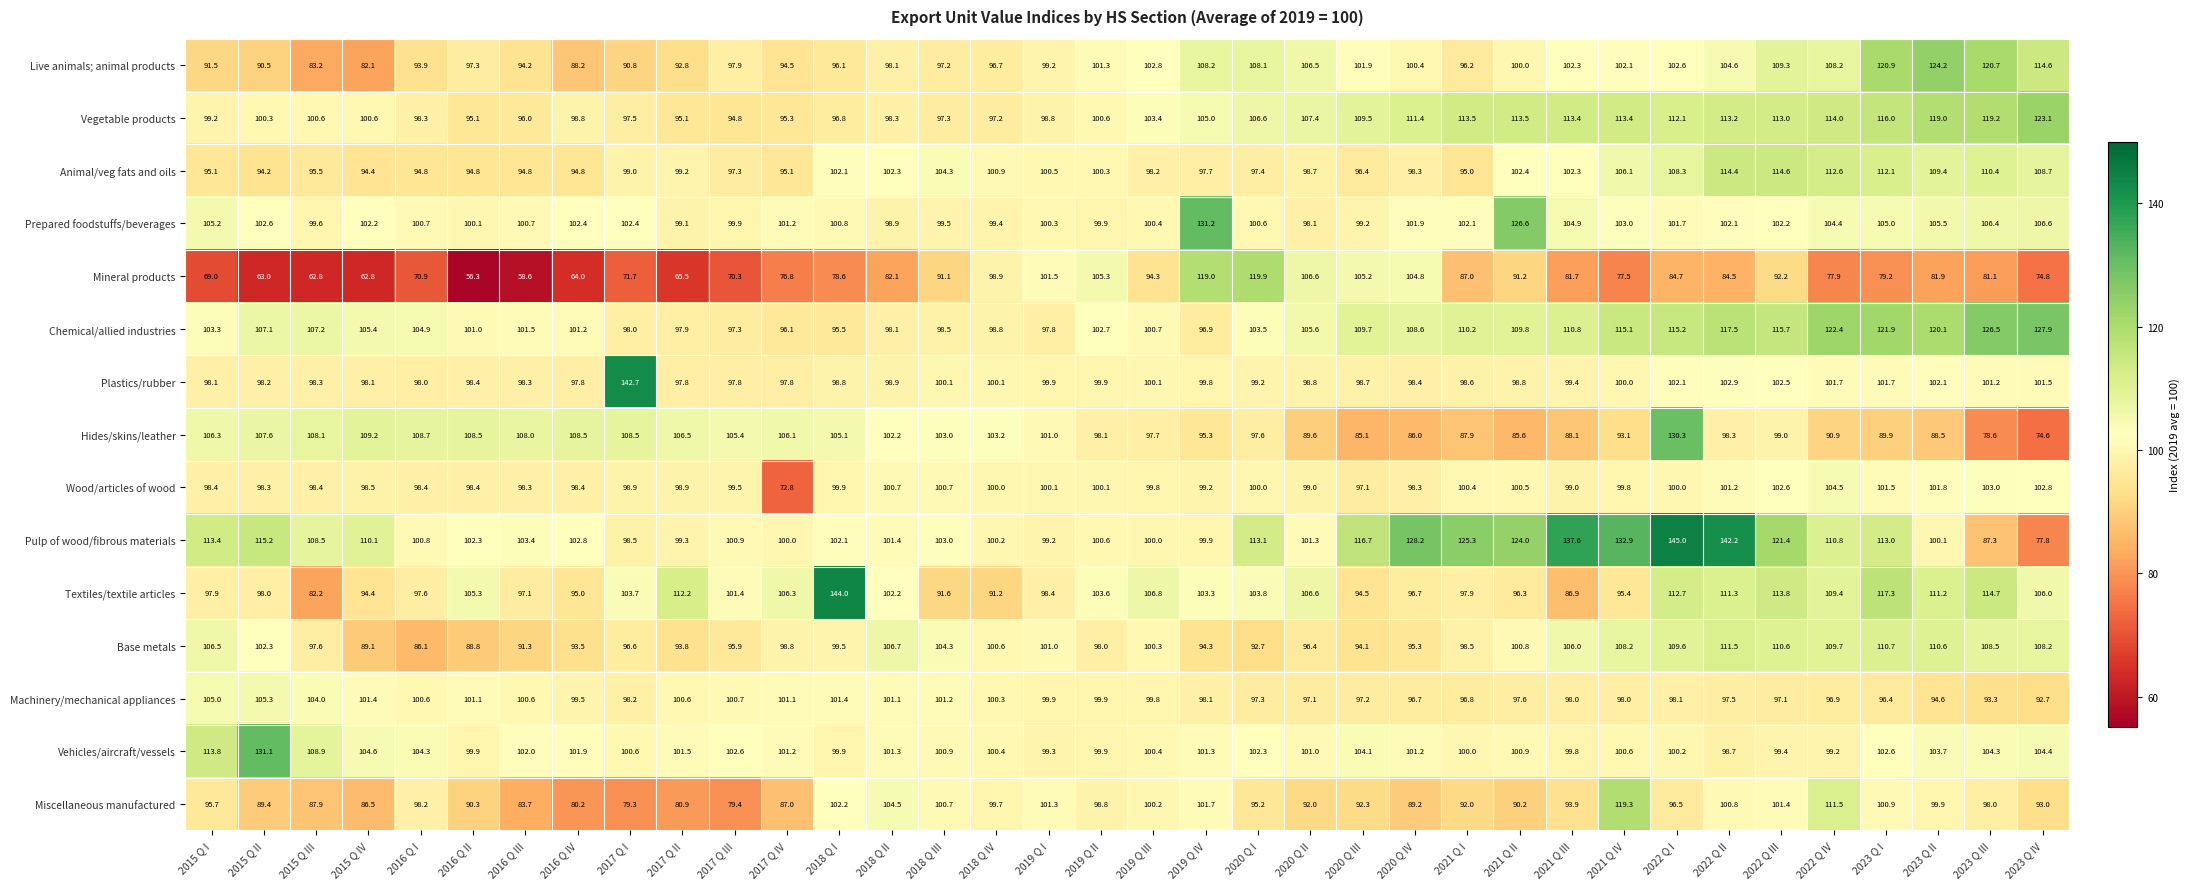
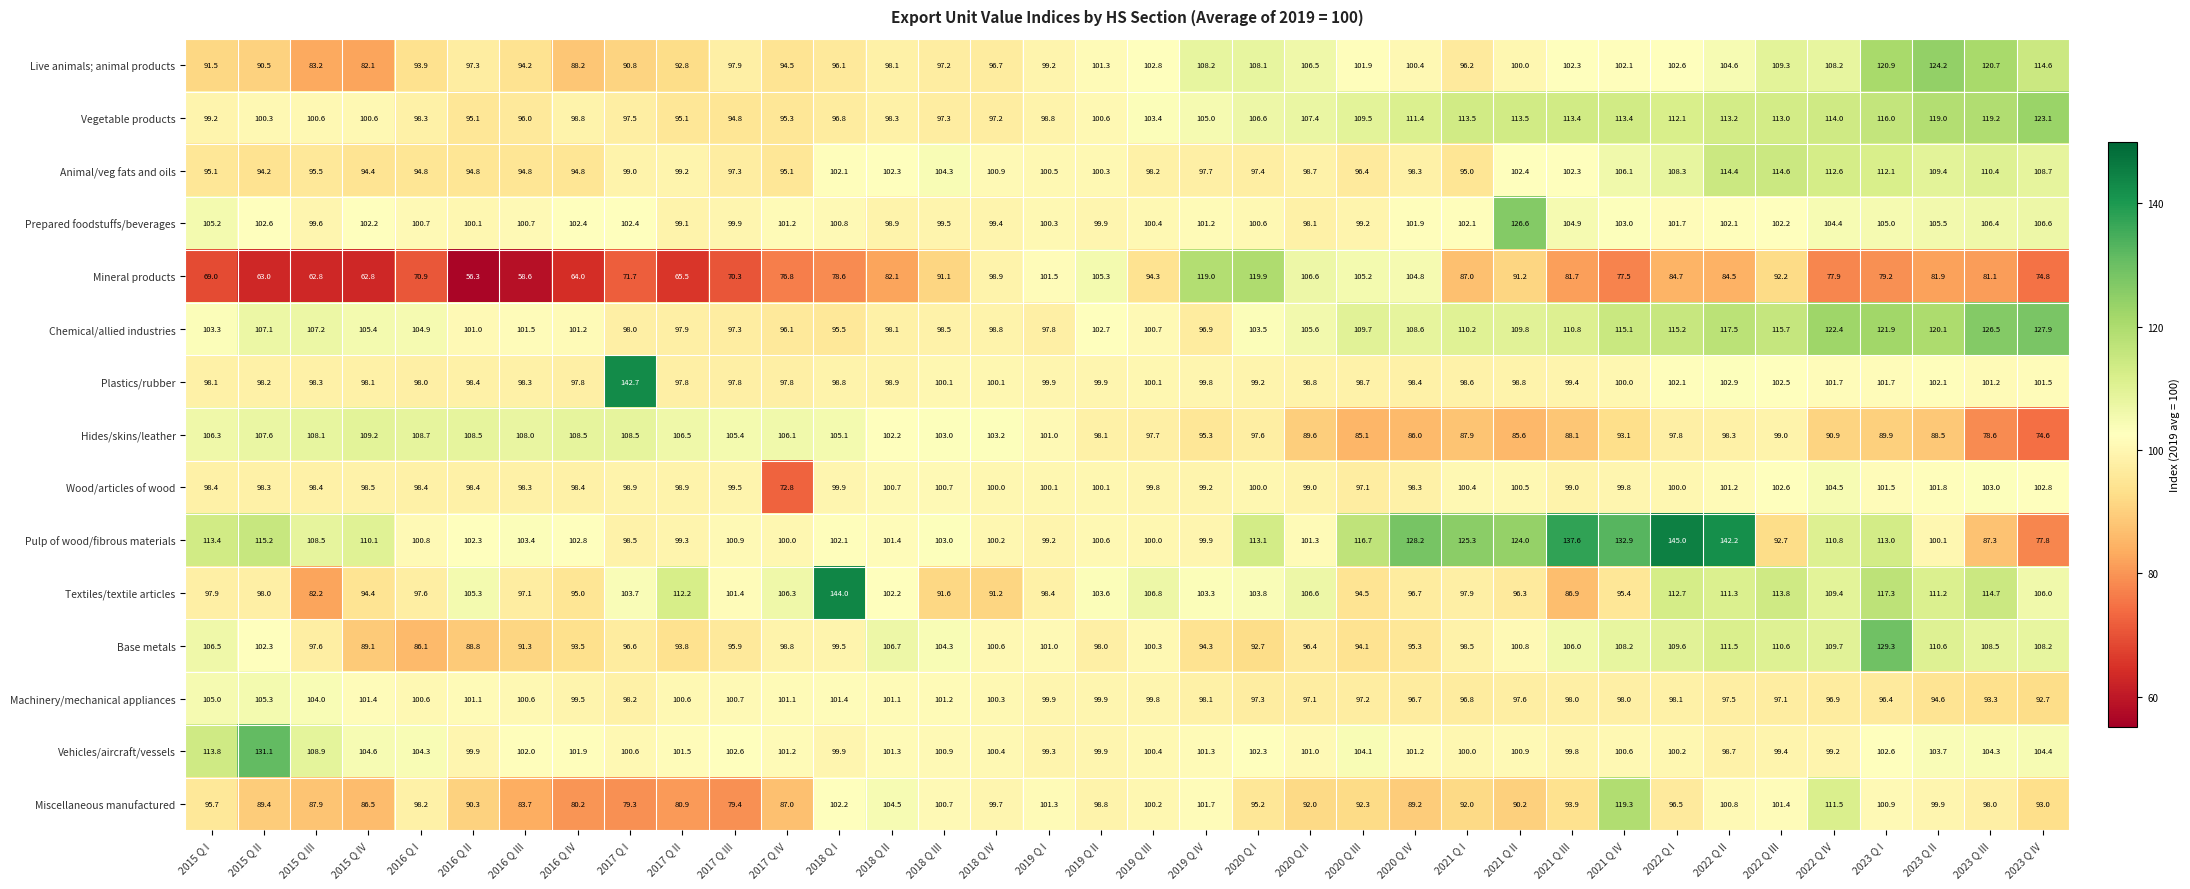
Prepared foodstuffs/beverages, 2019 Q IV: 131.2 -> 101.2
Hides/skins/leather, 2022 Q I: 130.3 -> 97.8
Pulp of wood/fibrous materials, 2022 Q III: 121.4 -> 92.7
Base metals, 2023 Q I: 110.7 -> 129.3
